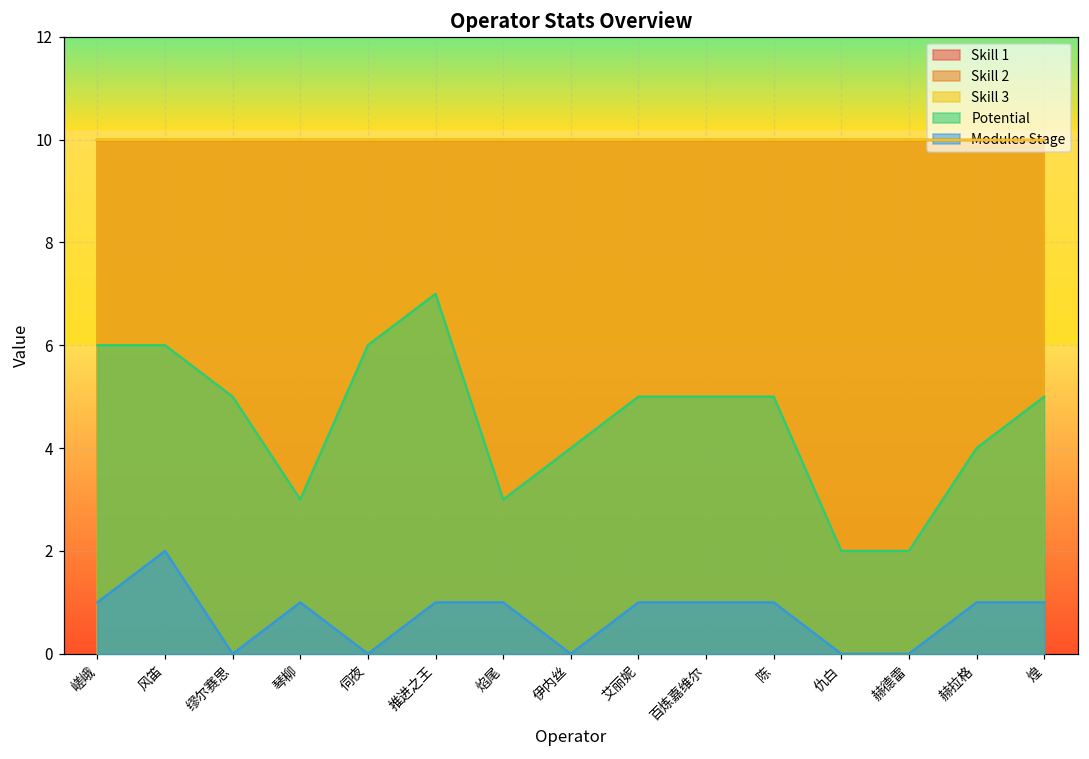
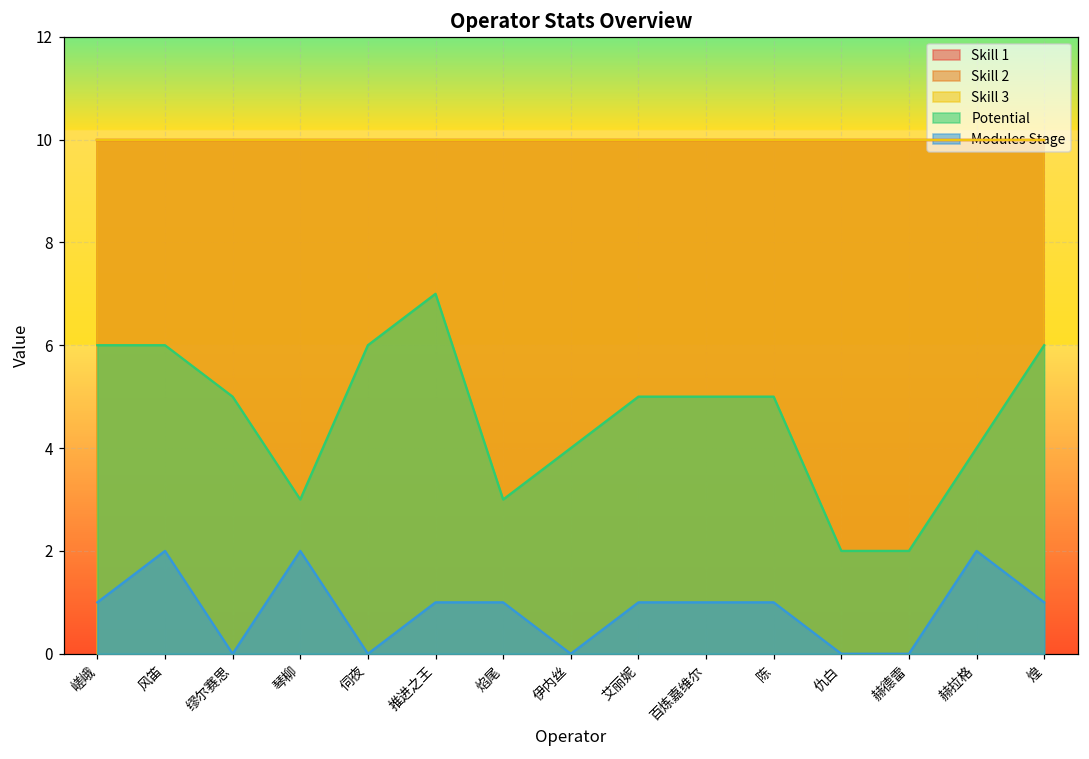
Modules Stage, 琴柳: 1 -> 2
Modules Stage, 赫拉格: 1 -> 2
Potential, 煌: 5 -> 6
